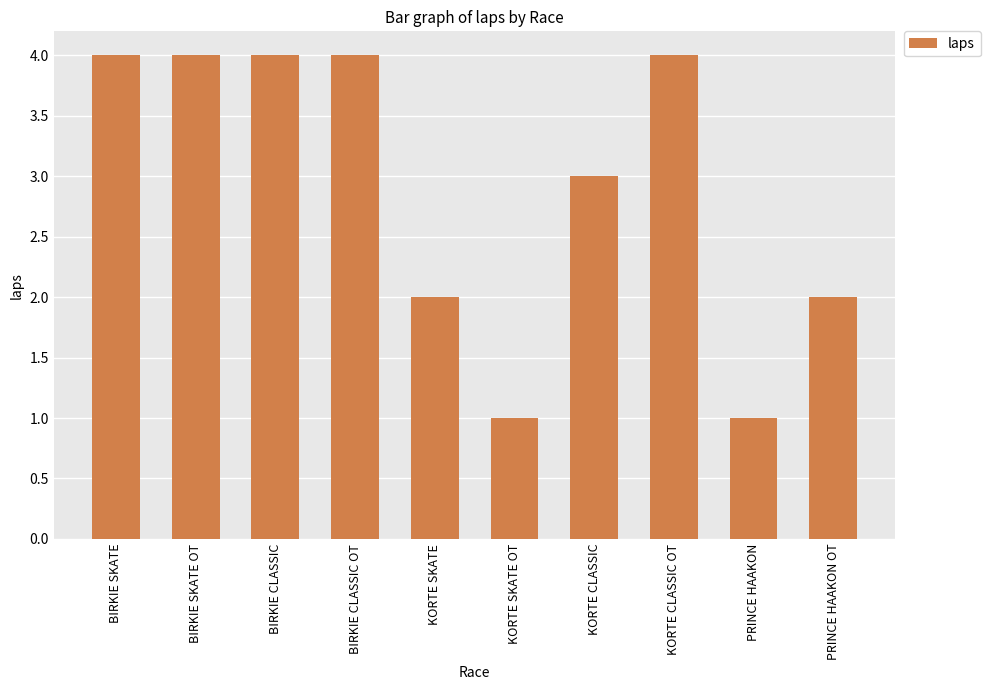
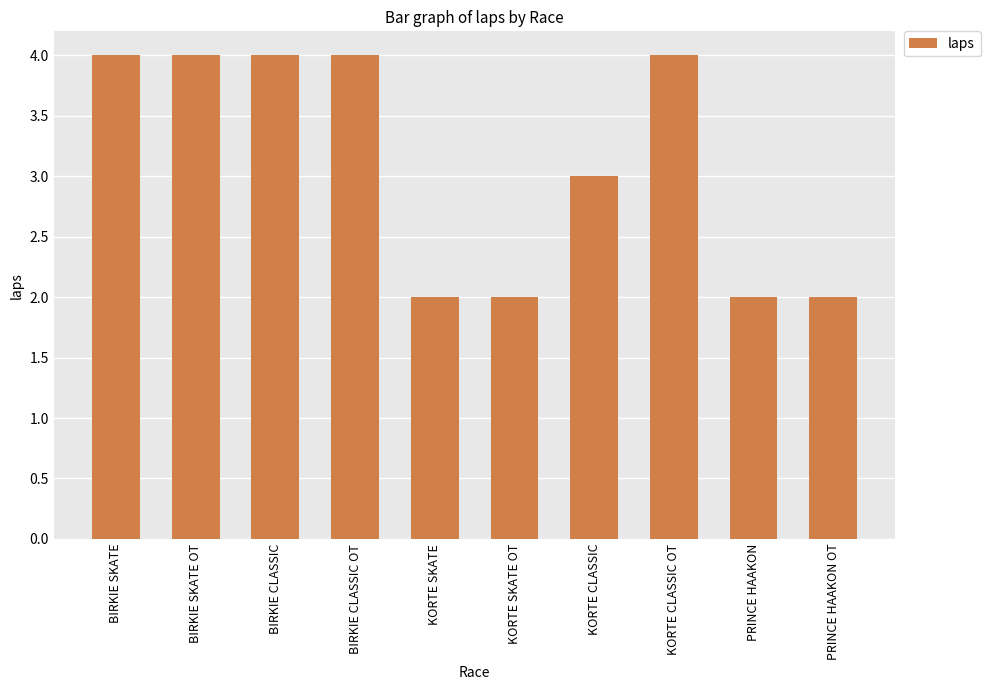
KORTE SKATE OT: 1 -> 2
PRINCE HAAKON: 1 -> 2
